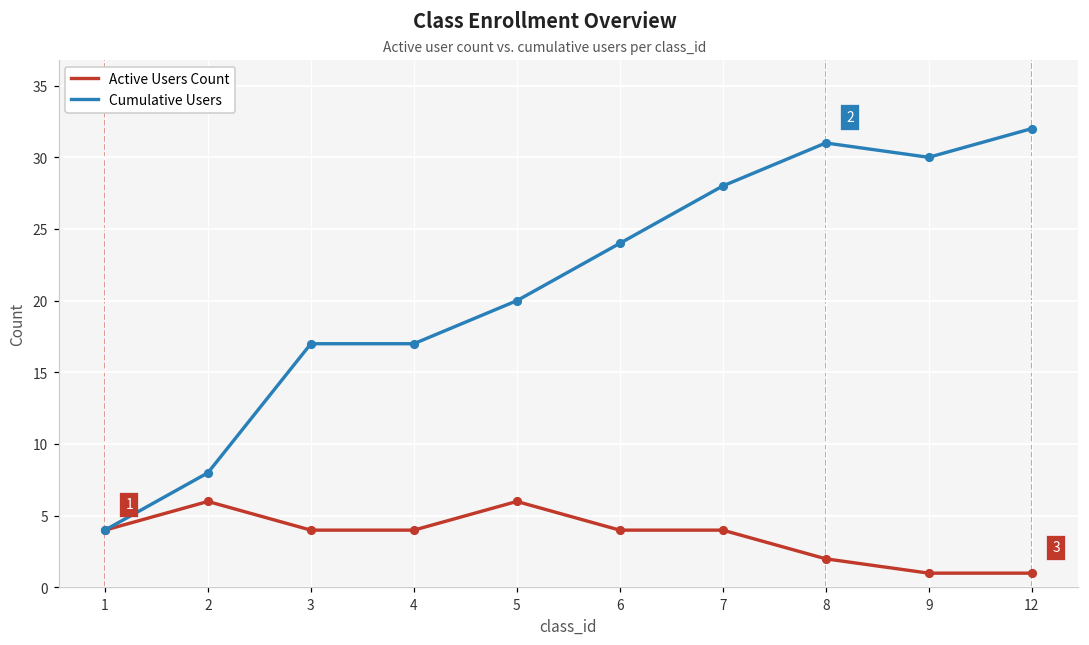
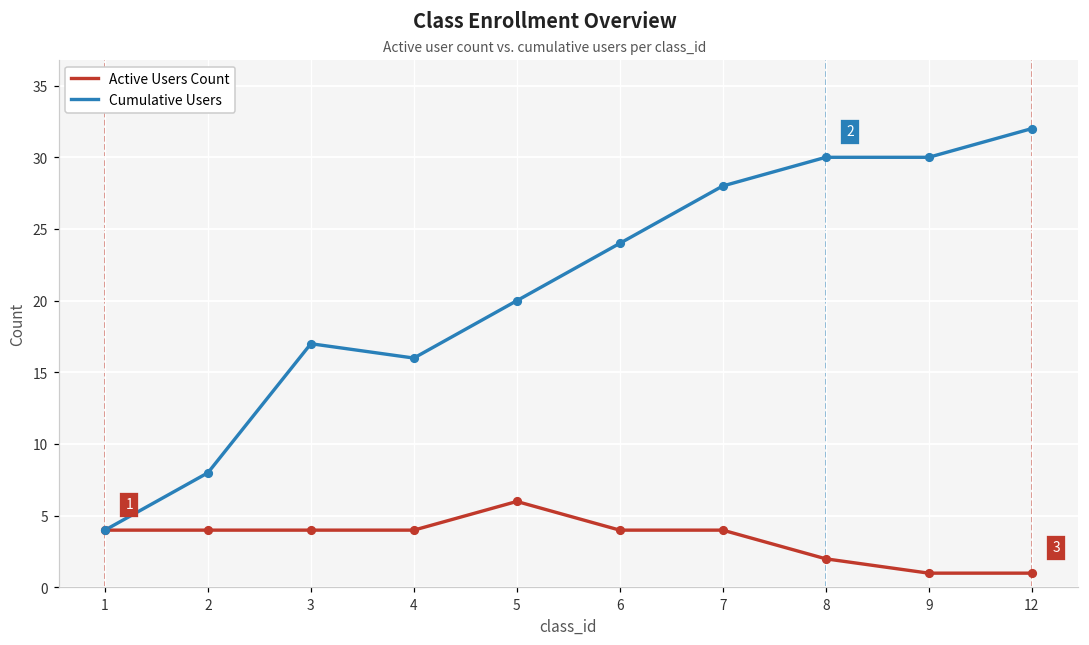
Active Users Count, 2: 6 -> 4
Cumulative Users, 4: 17 -> 16
Cumulative Users, 8: 31 -> 30
